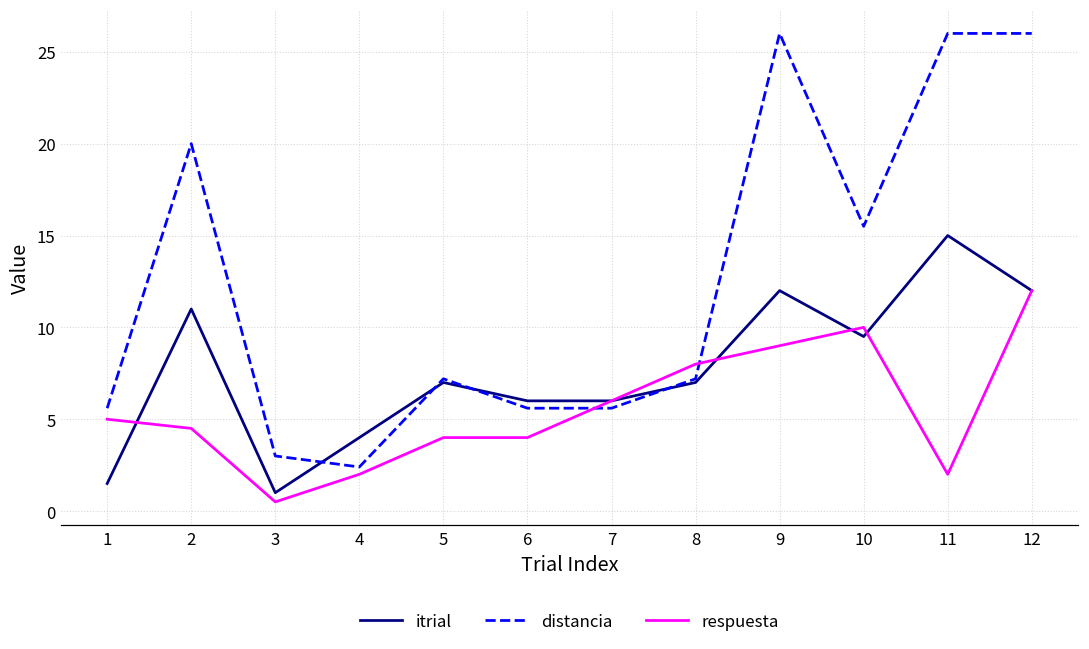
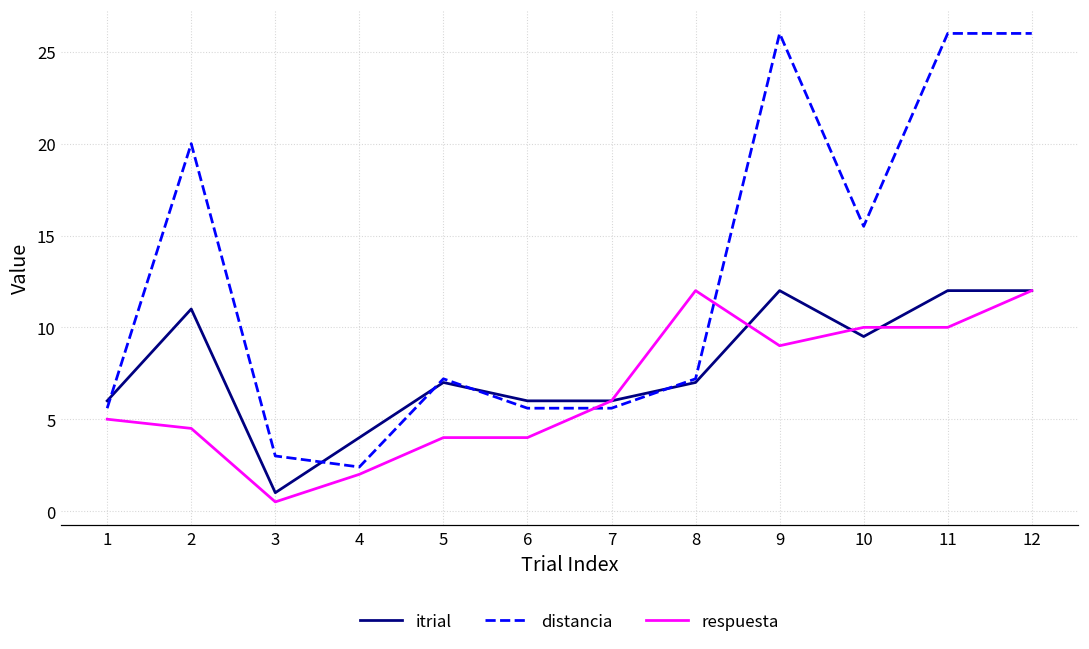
itrial, 1: 1.5 -> 6.0
respuesta, 8: 8 -> 12
itrial, 11: 15 -> 12
respuesta, 11: 2 -> 10
